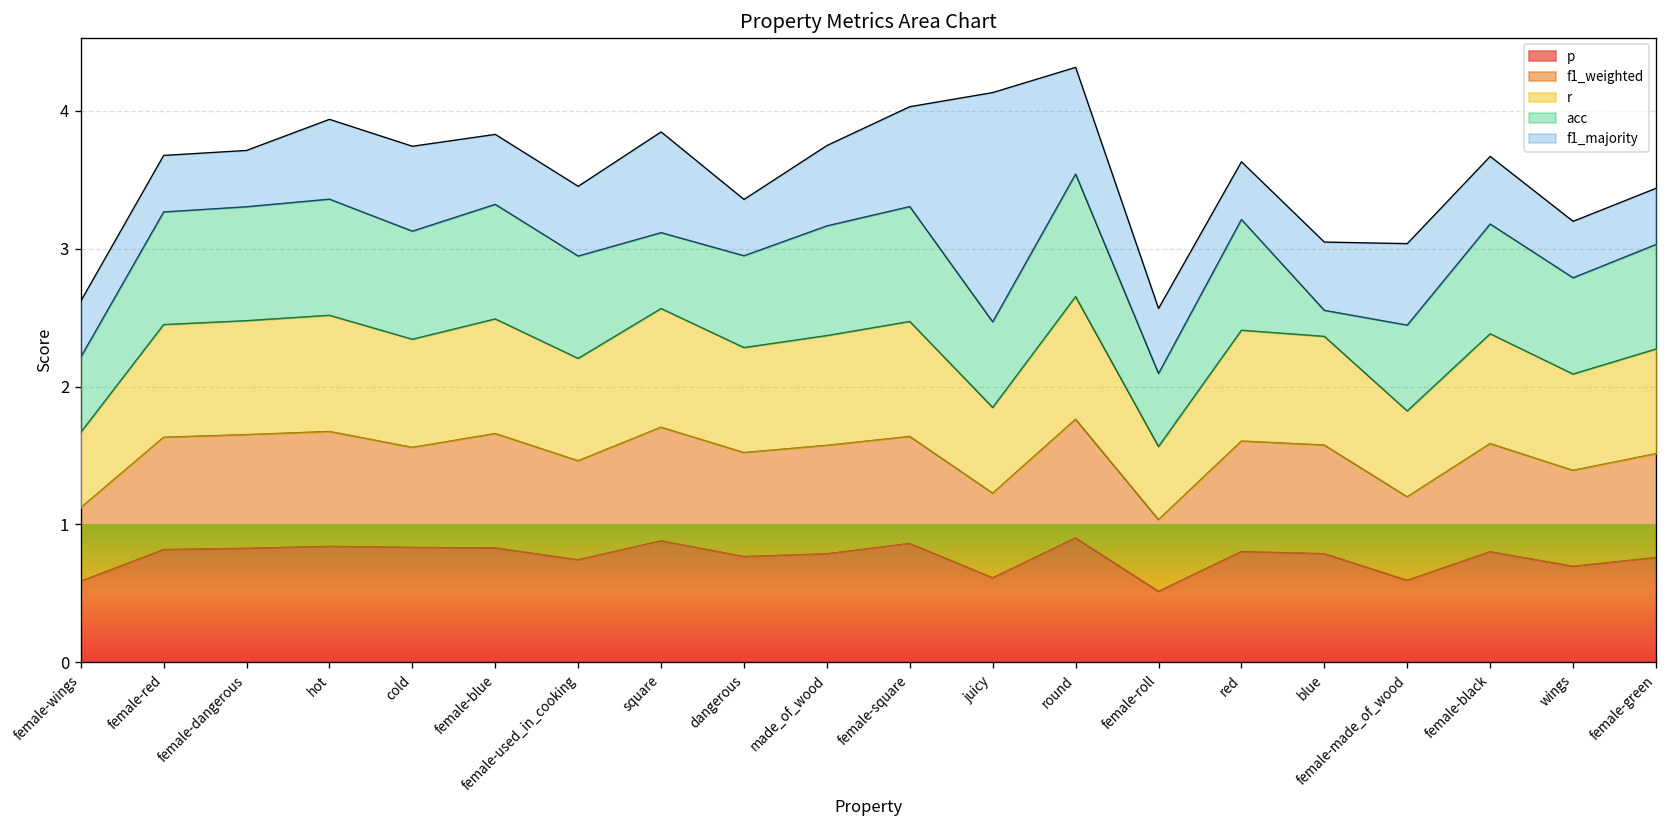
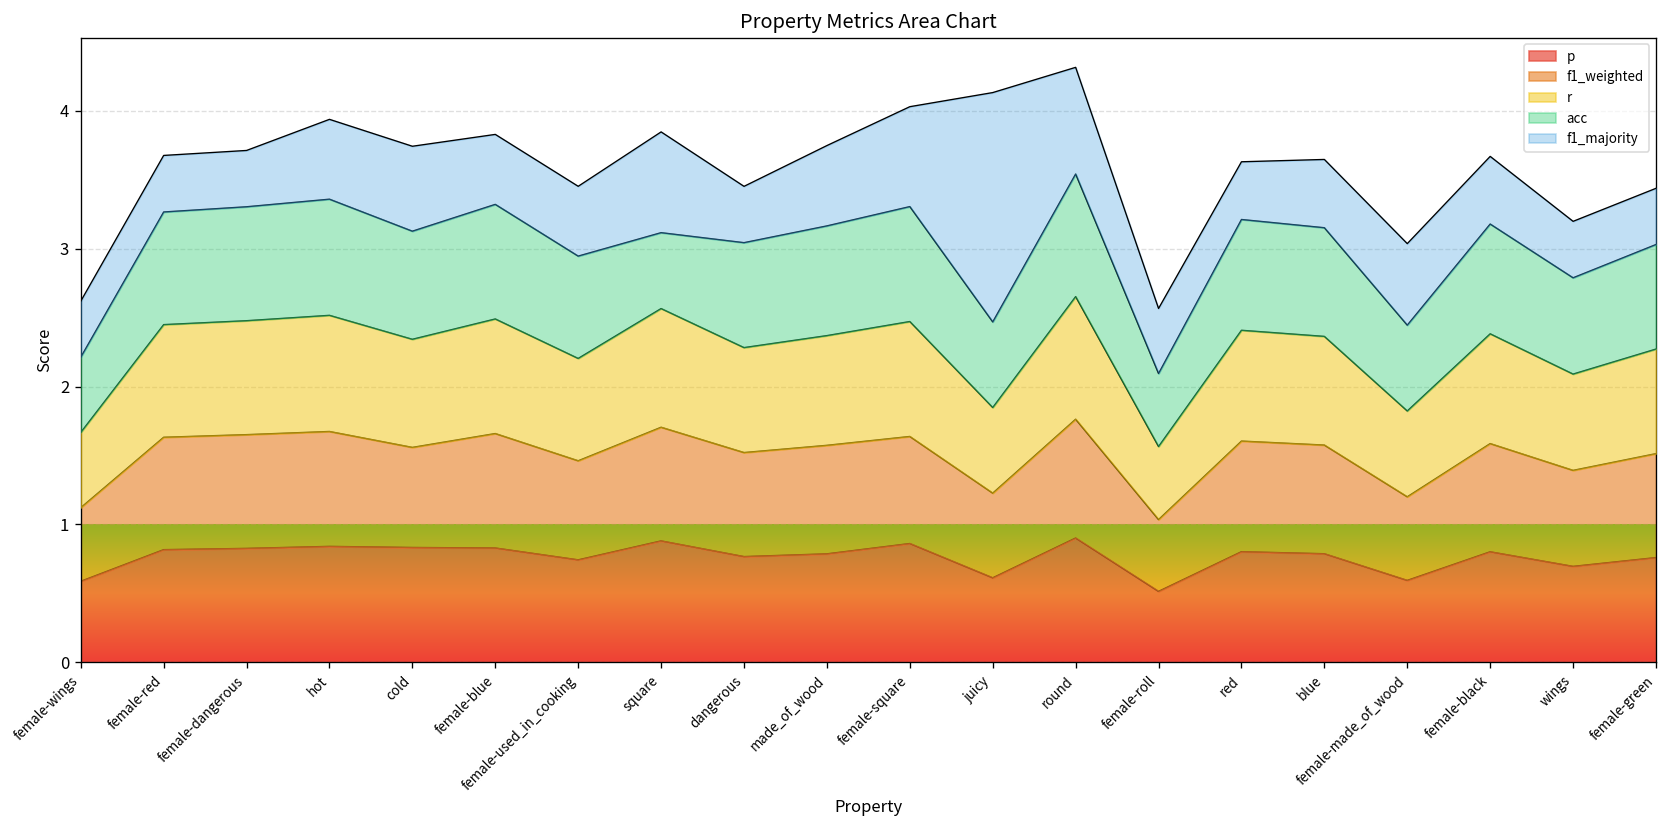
acc, dangerous: 0.67 -> 0.76
acc, blue: 0.19 -> 0.79
